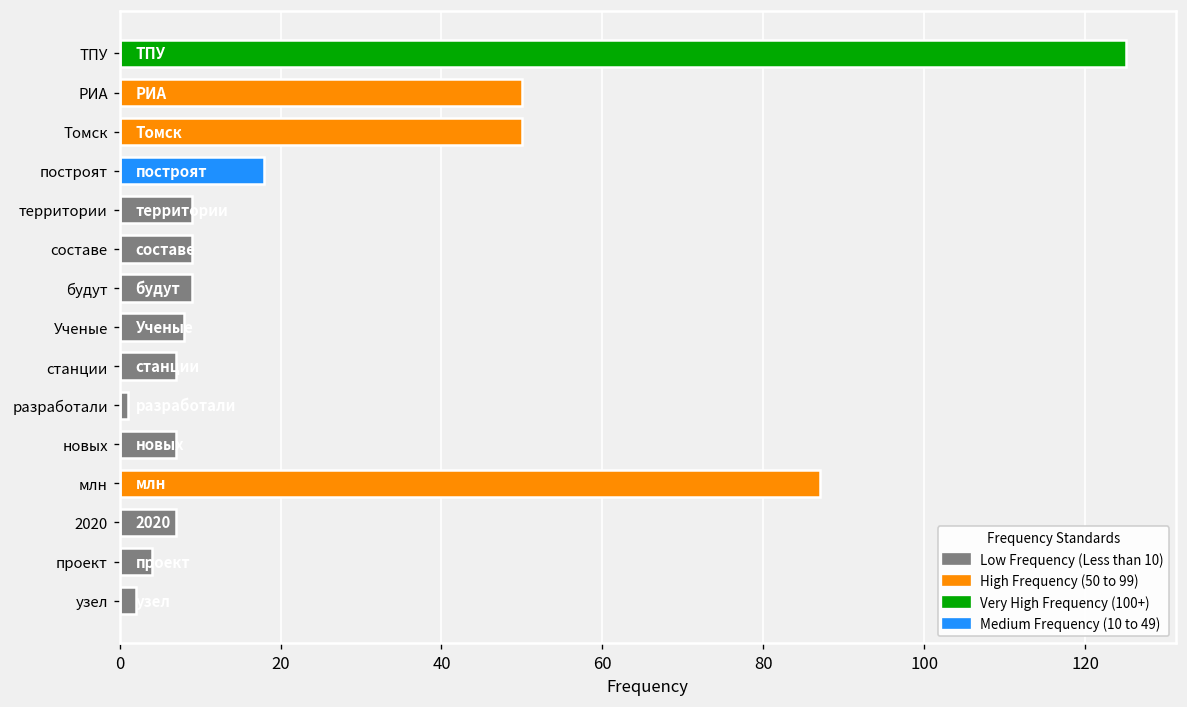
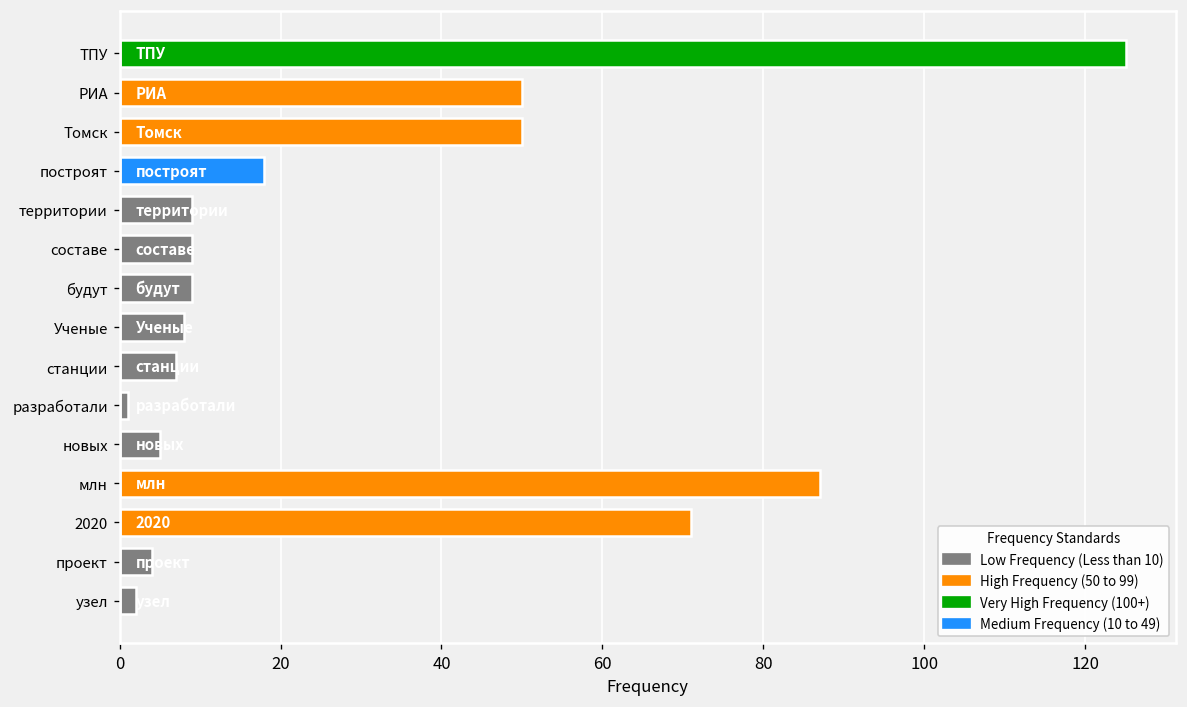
новых: 7 -> 5
2020: 7 -> 71
